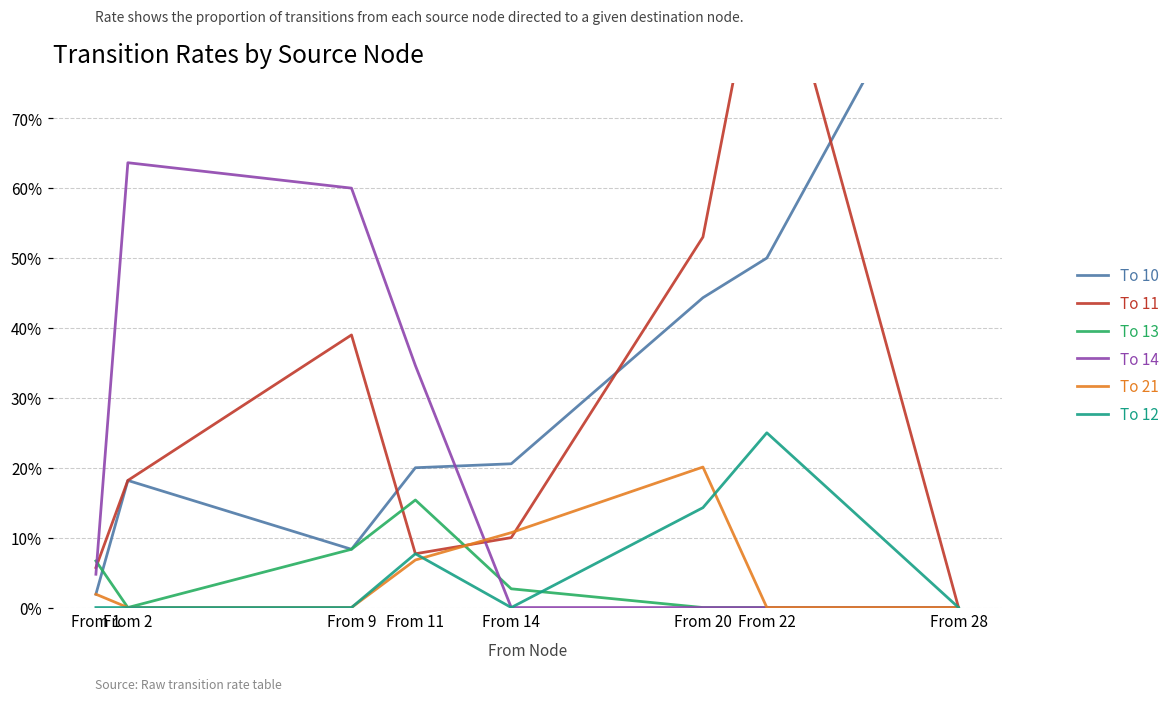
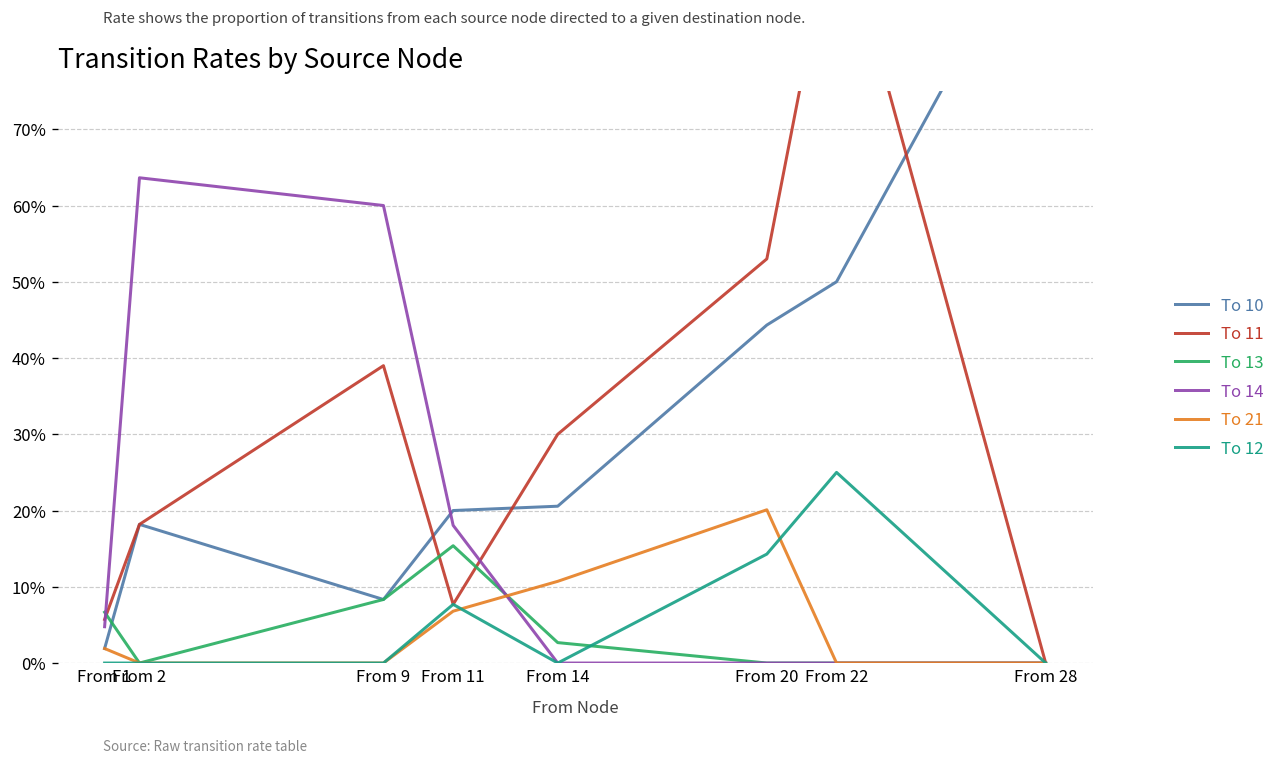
To 14, From 11: 35% -> 18%
To 11, From 14: 10% -> 30%
